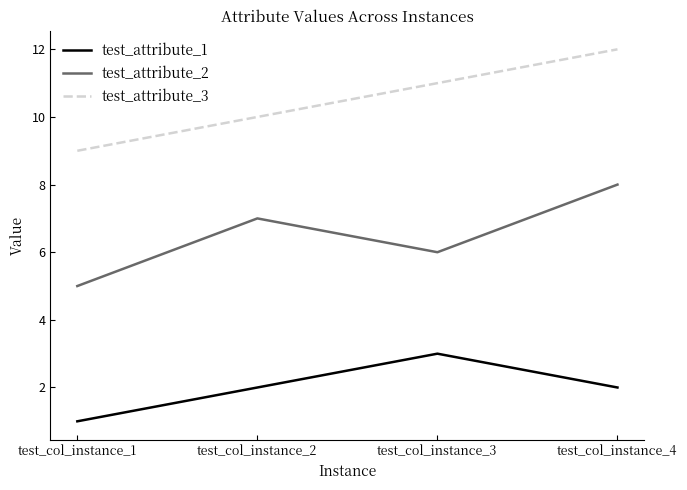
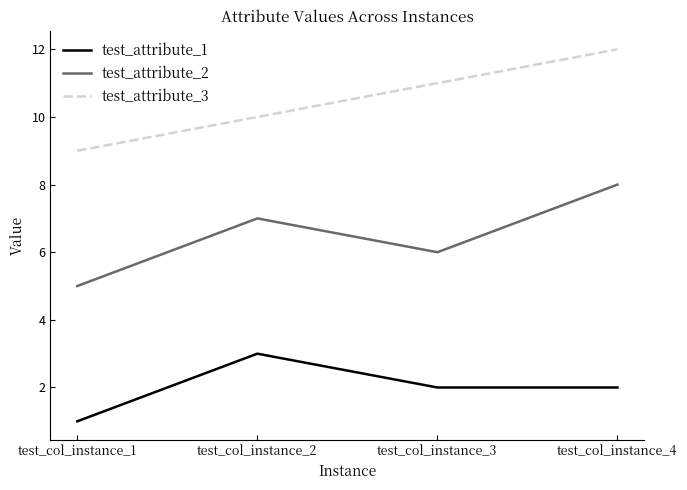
test_attribute_1, test_col_instance_2: 2 -> 3
test_attribute_1, test_col_instance_3: 3 -> 2
